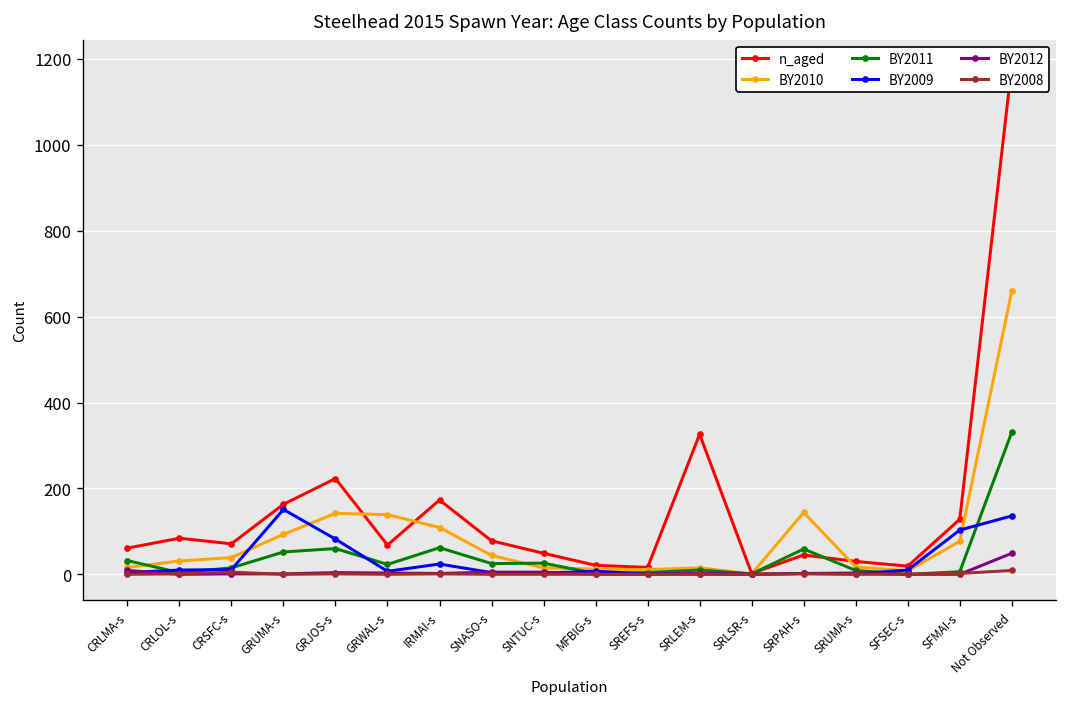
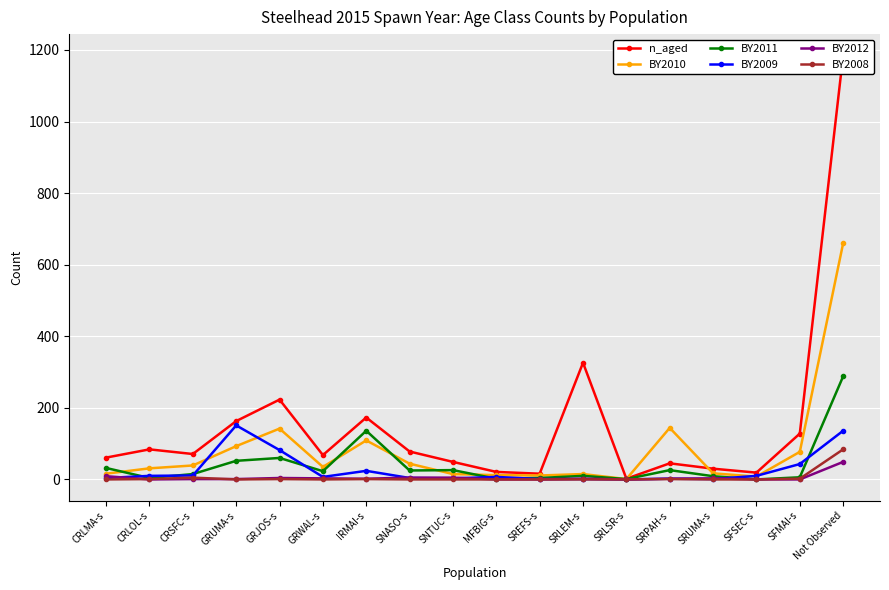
BY2010, GRWAL-s: 140 -> 40
BY2011, IRMAI-s: 60 -> 140
BY2011, SRPAH-s: 60 -> 30
BY2009, SFMAI-s: 100 -> 40
BY2011, Not Observed: 330 -> 290
BY2008, Not Observed: 10 -> 80
